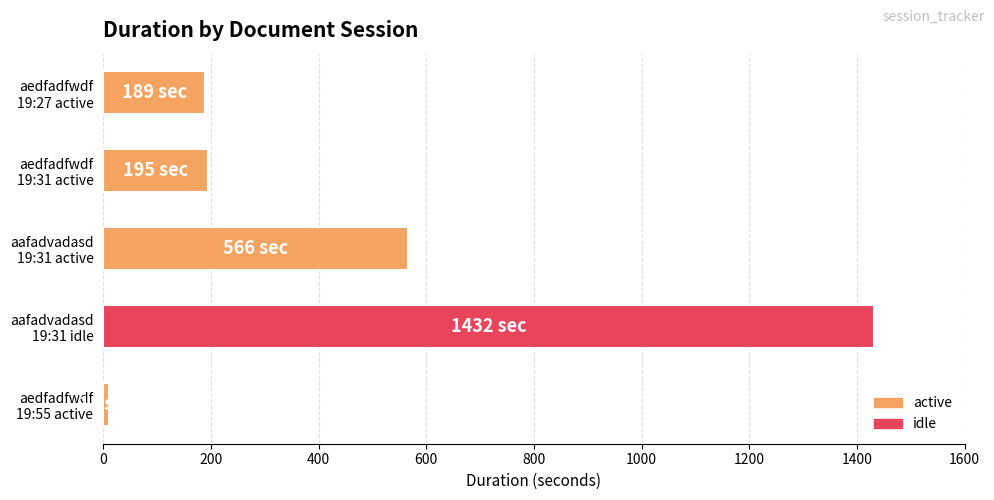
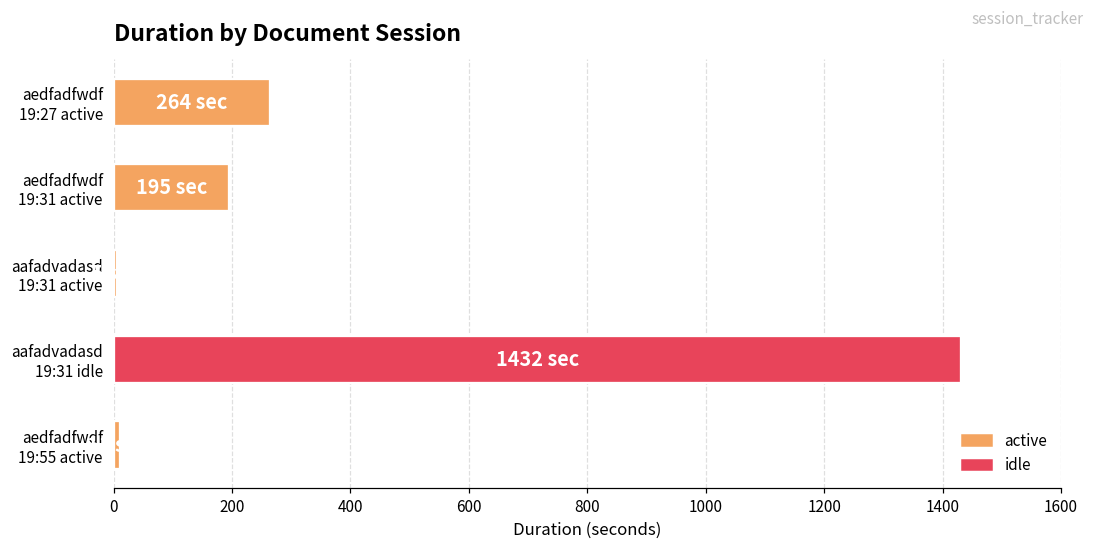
aedfadfwdf 19:27 active: 189 -> 264
aafadvadasd 19:31 active: 570 -> 10
